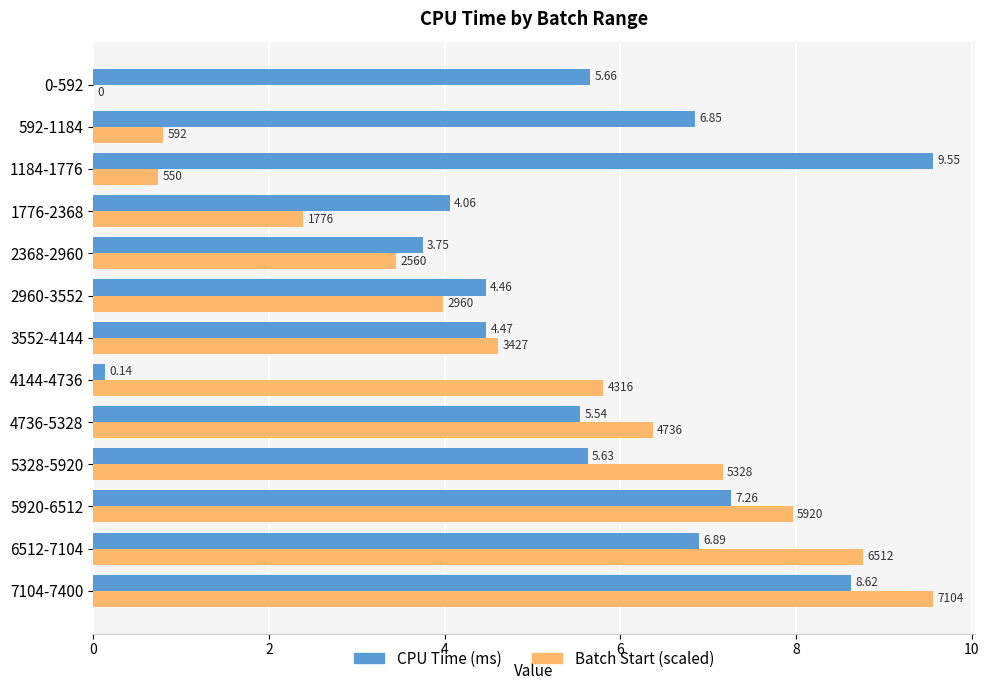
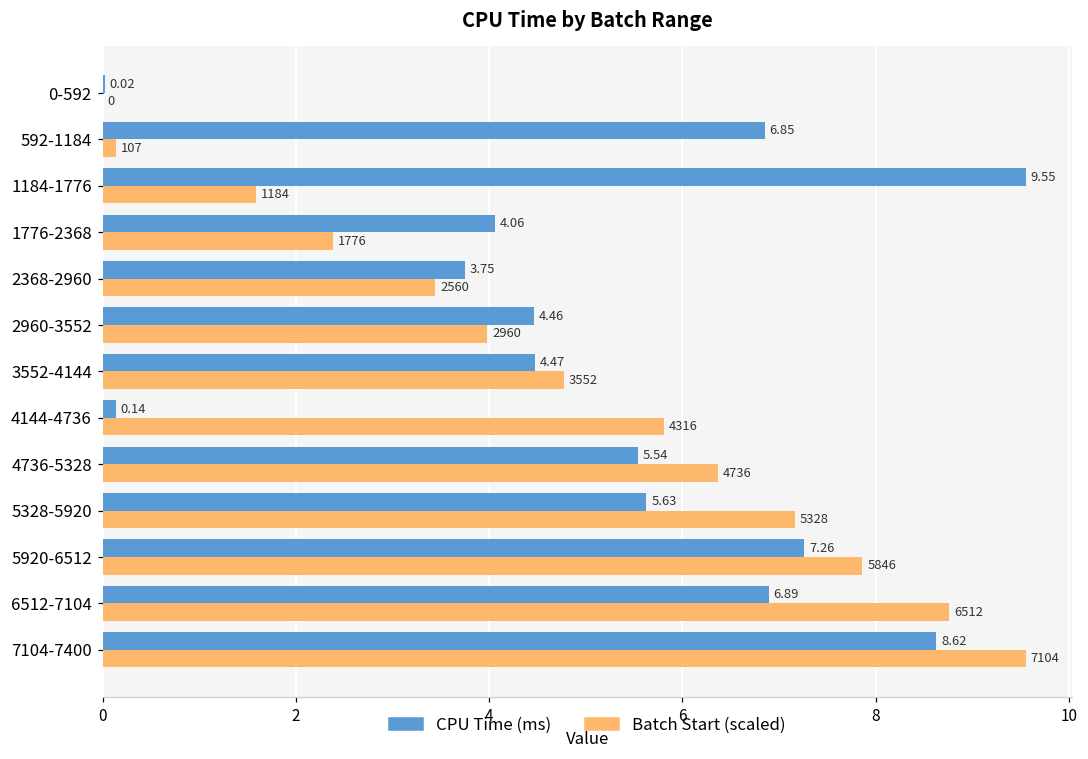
CPU Time (ms), 0-592: 5.66 -> 0.02
Batch Start (scaled), 592-1184: 592 -> 107
Batch Start (scaled), 1184-1776: 550 -> 1184
Batch Start (scaled), 3552-4144: 3427 -> 3552
Batch Start (scaled), 5920-6512: 5920 -> 5846
